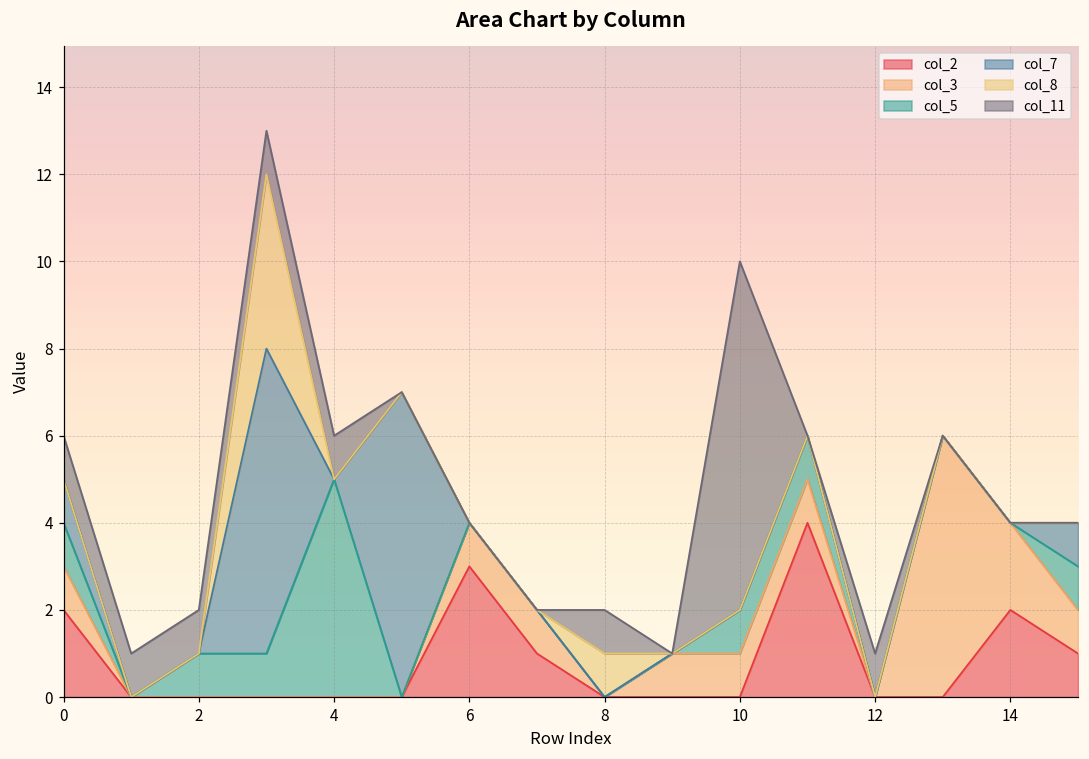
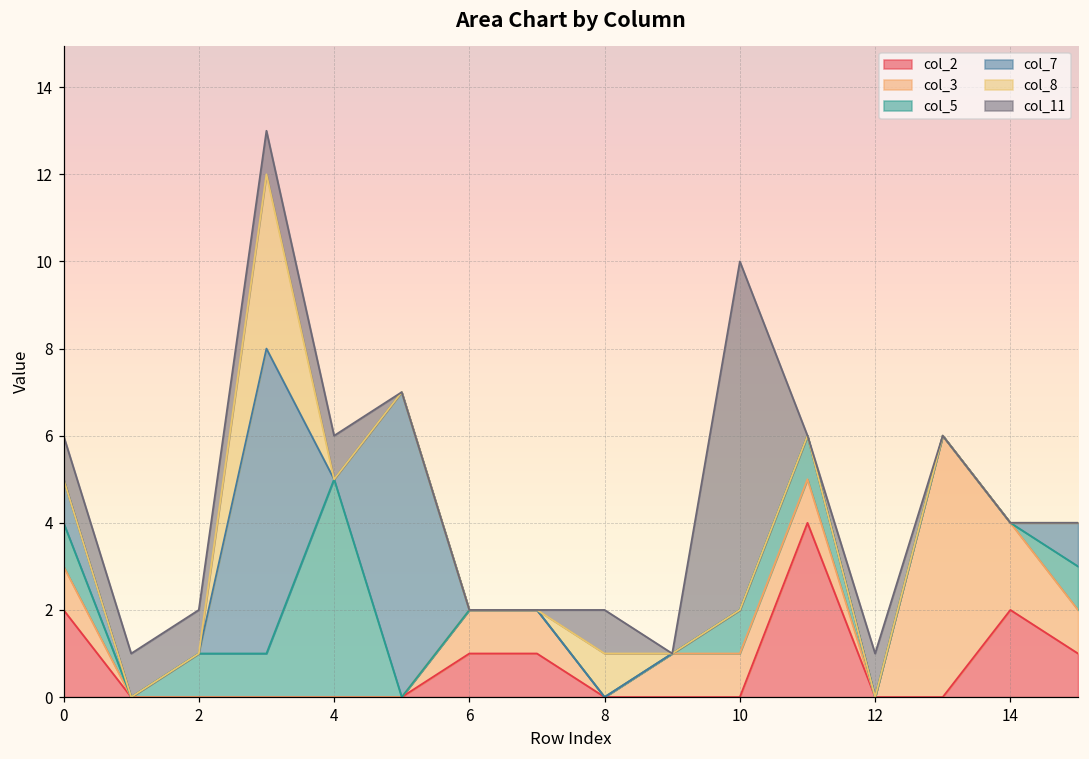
col_2, 6: 3 -> 1
